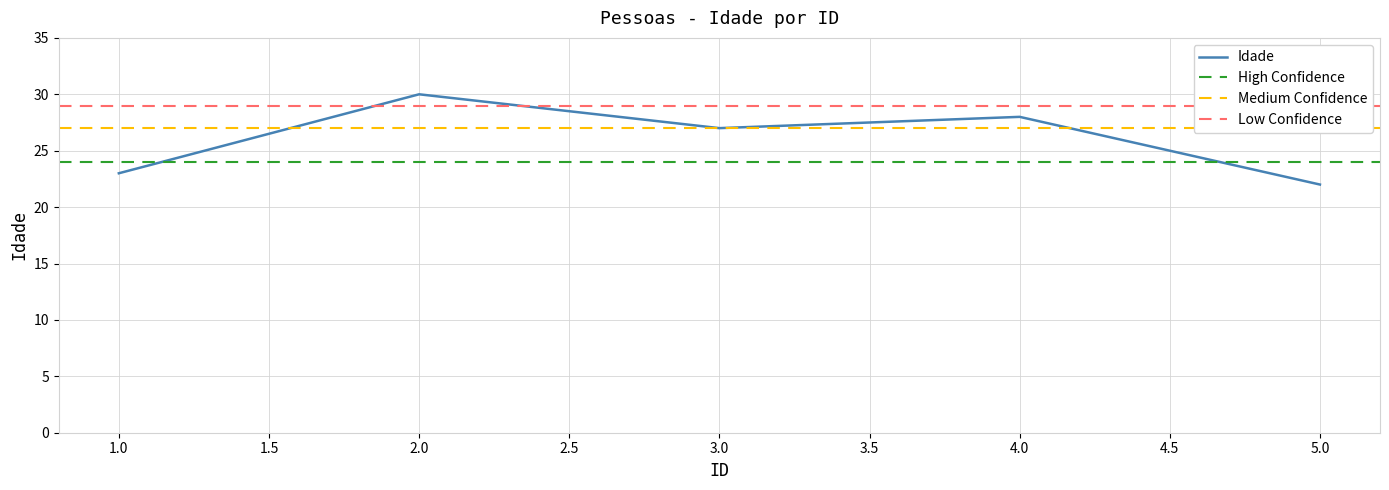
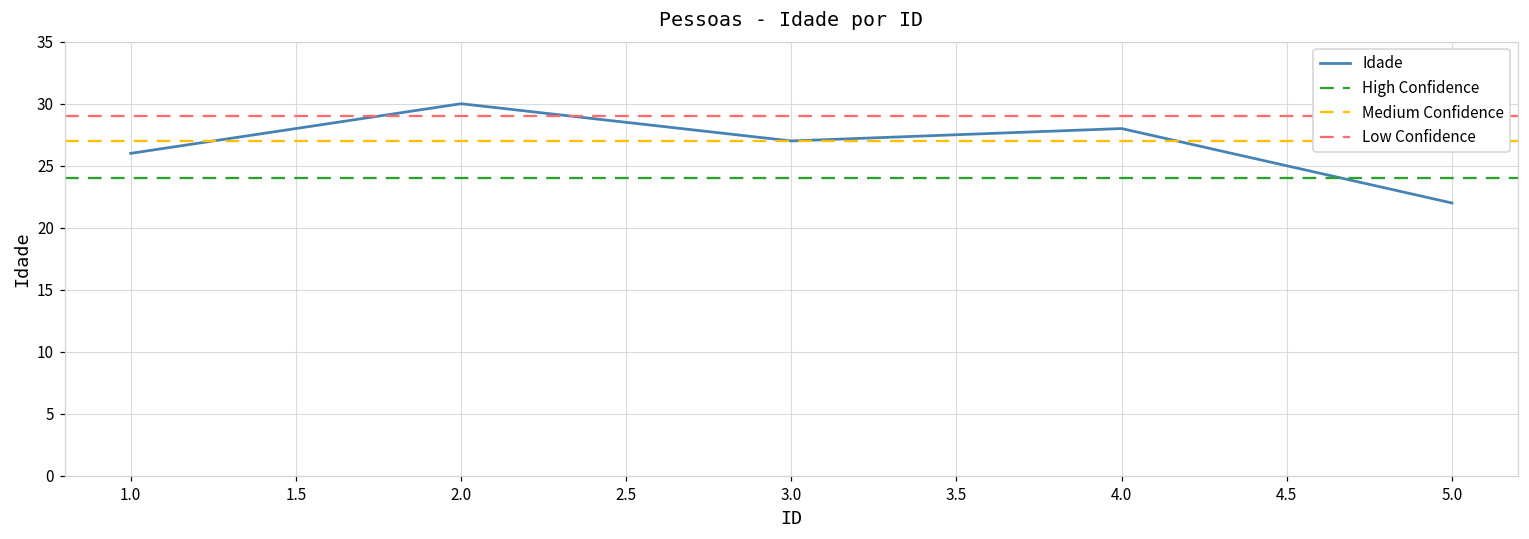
1.0: 23 -> 26
